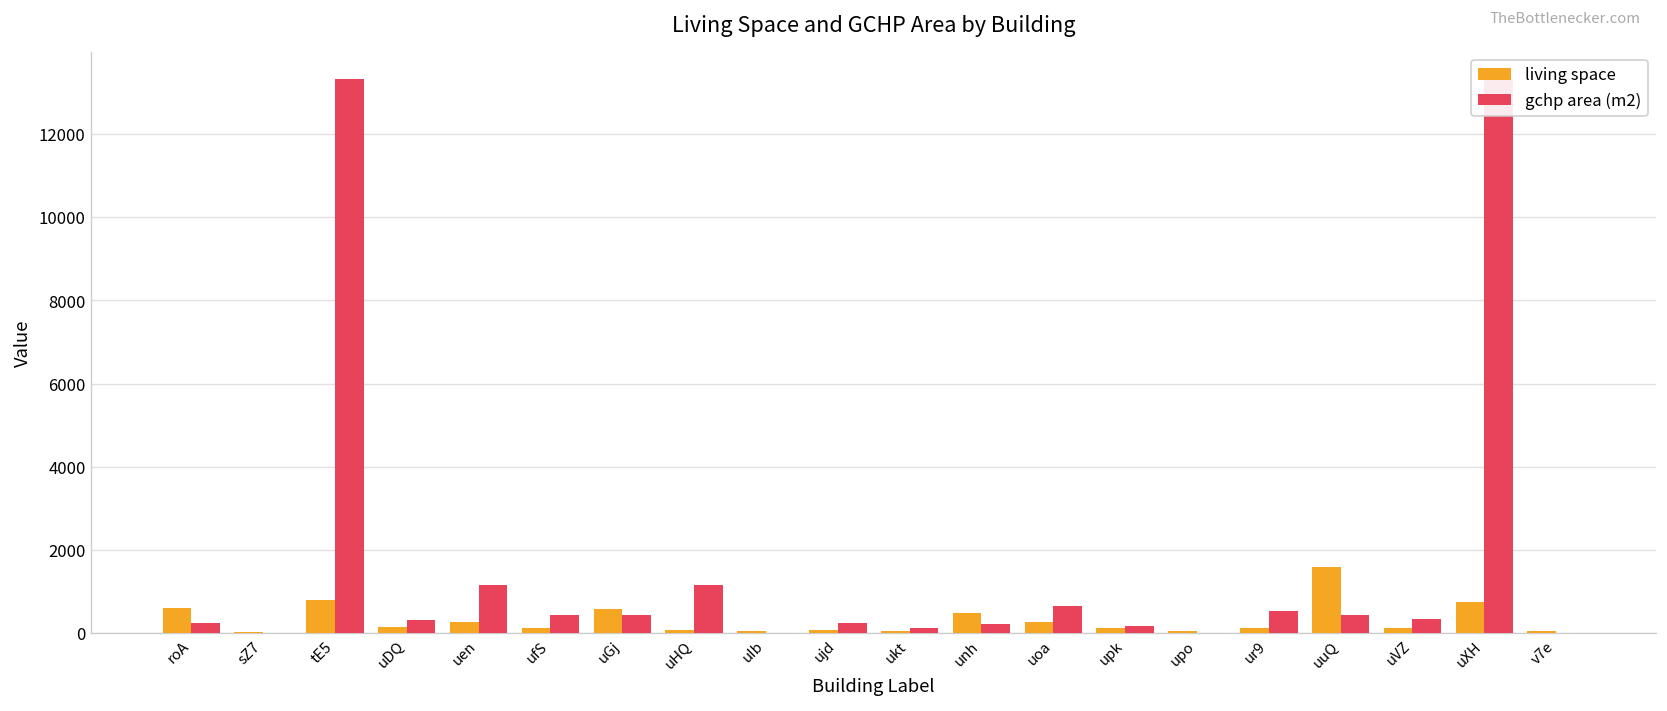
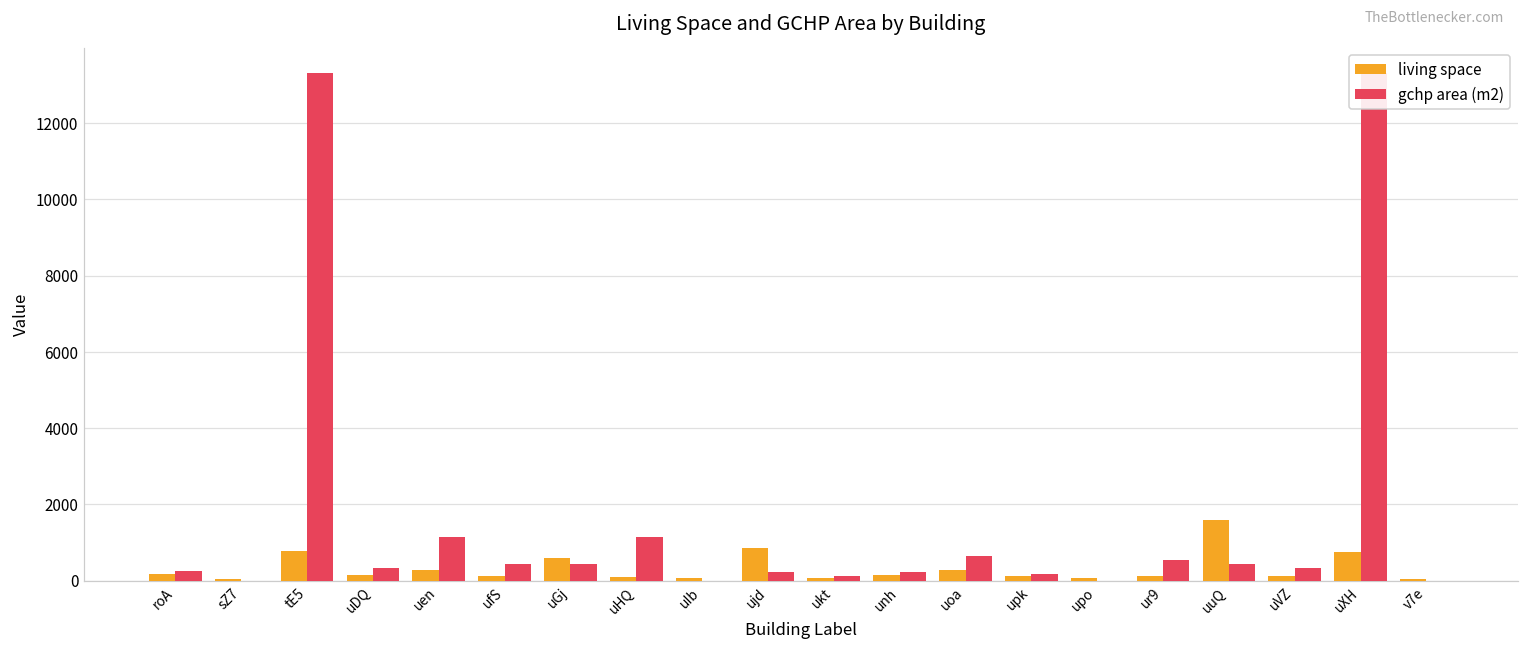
living space, roA: 600 -> 200
living space, ujd: 100 -> 900
living space, unh: 500 -> 100
